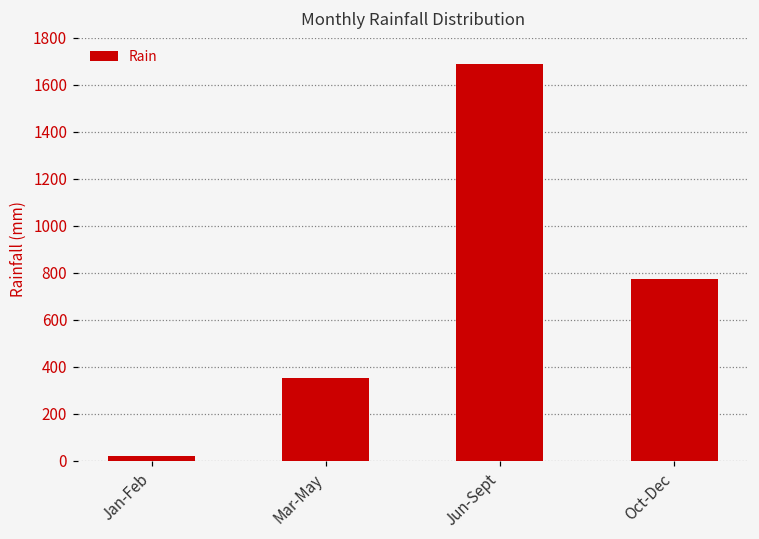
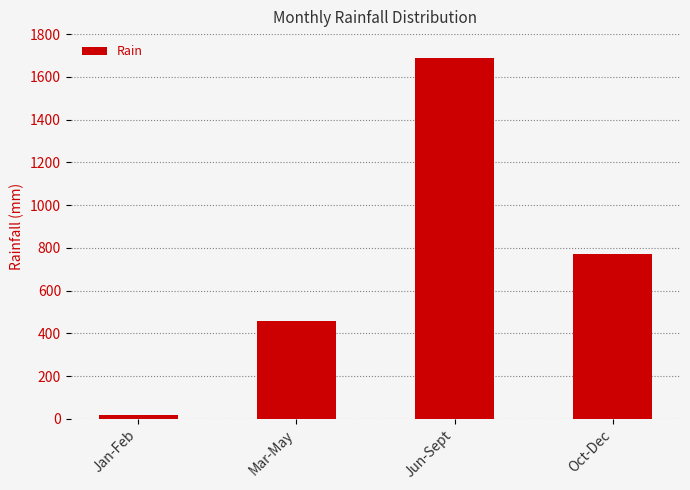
Mar-May: 350 -> 460
